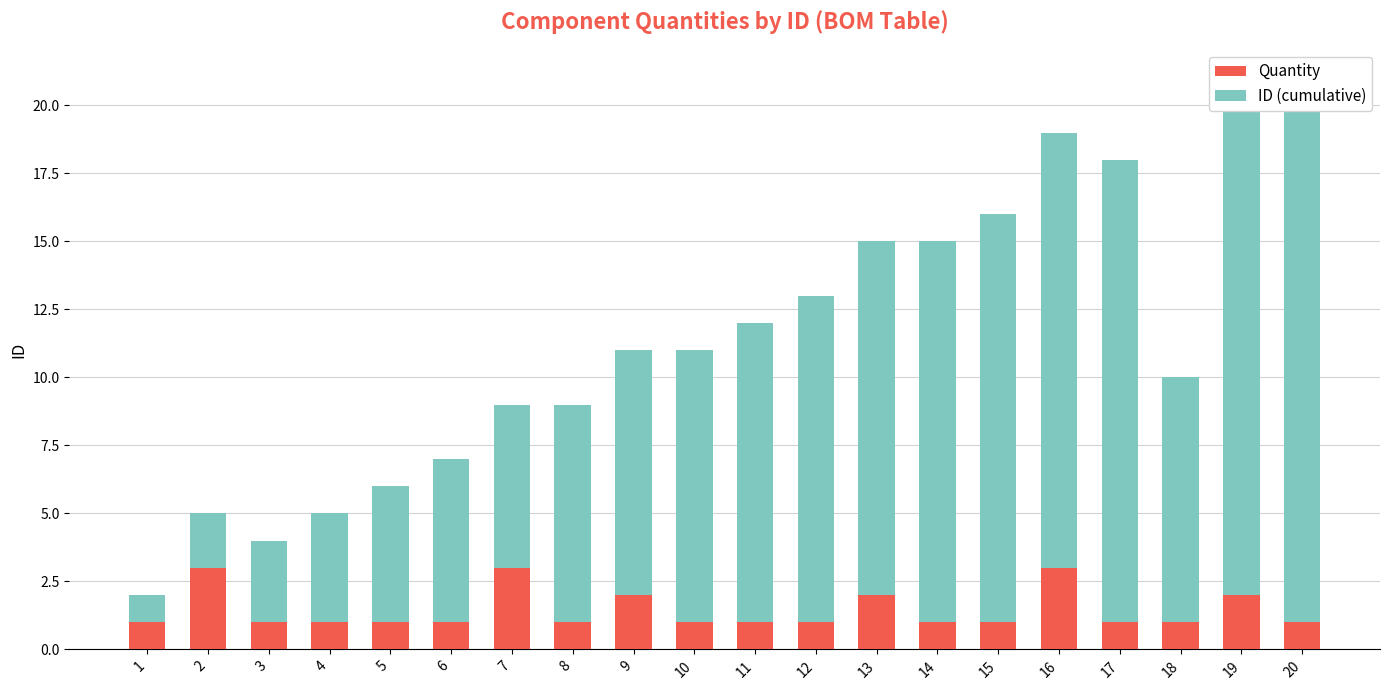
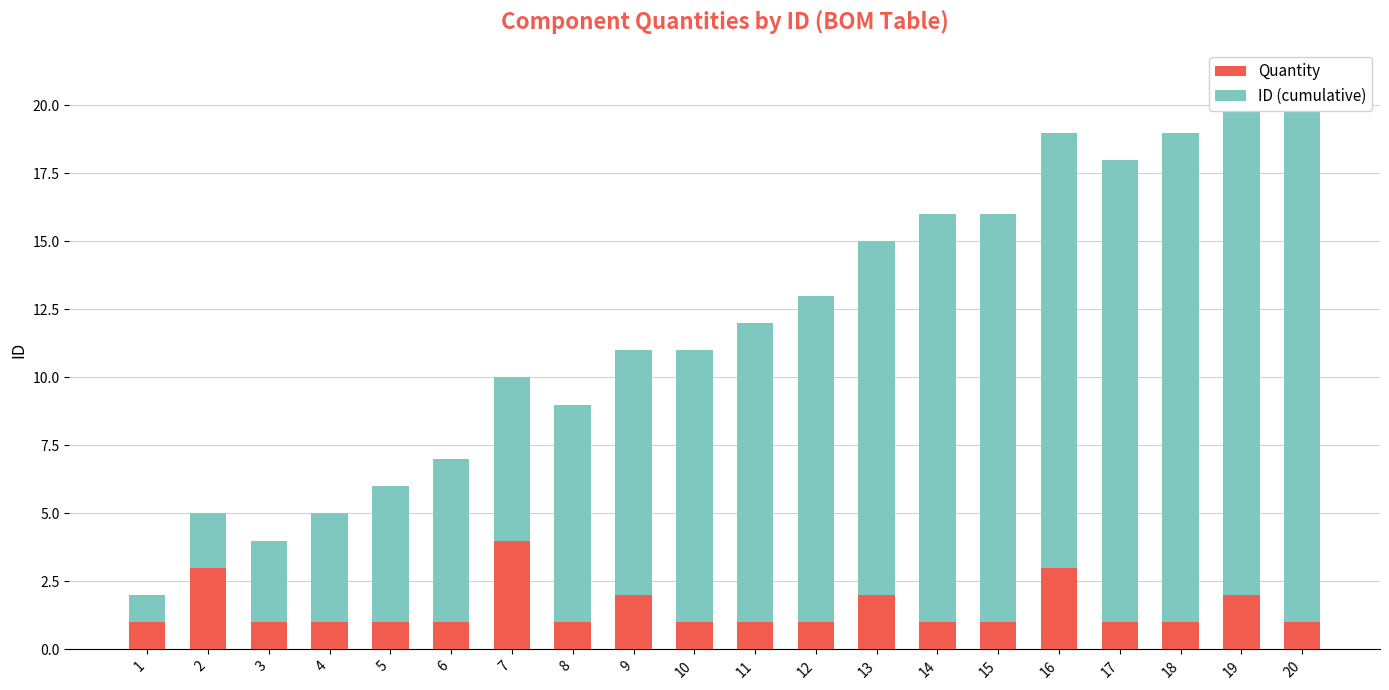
Quantity, 7: 3 -> 4
ID (cumulative), 14: 14 -> 15
ID (cumulative), 18: 9 -> 18
